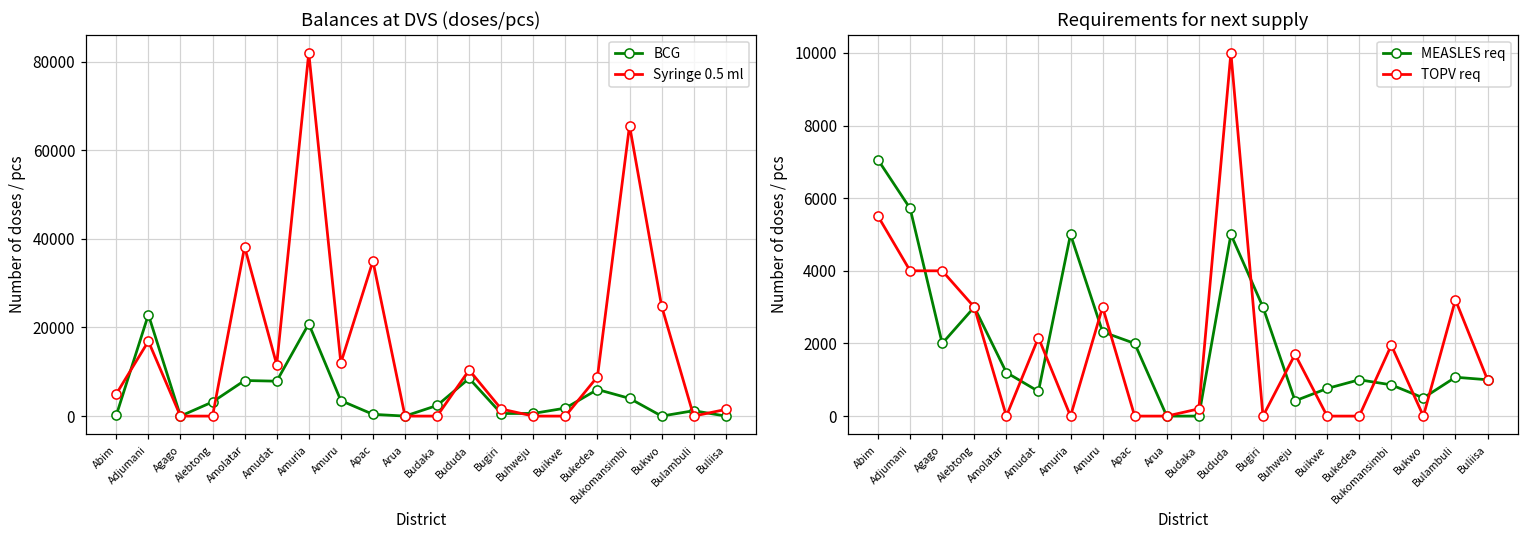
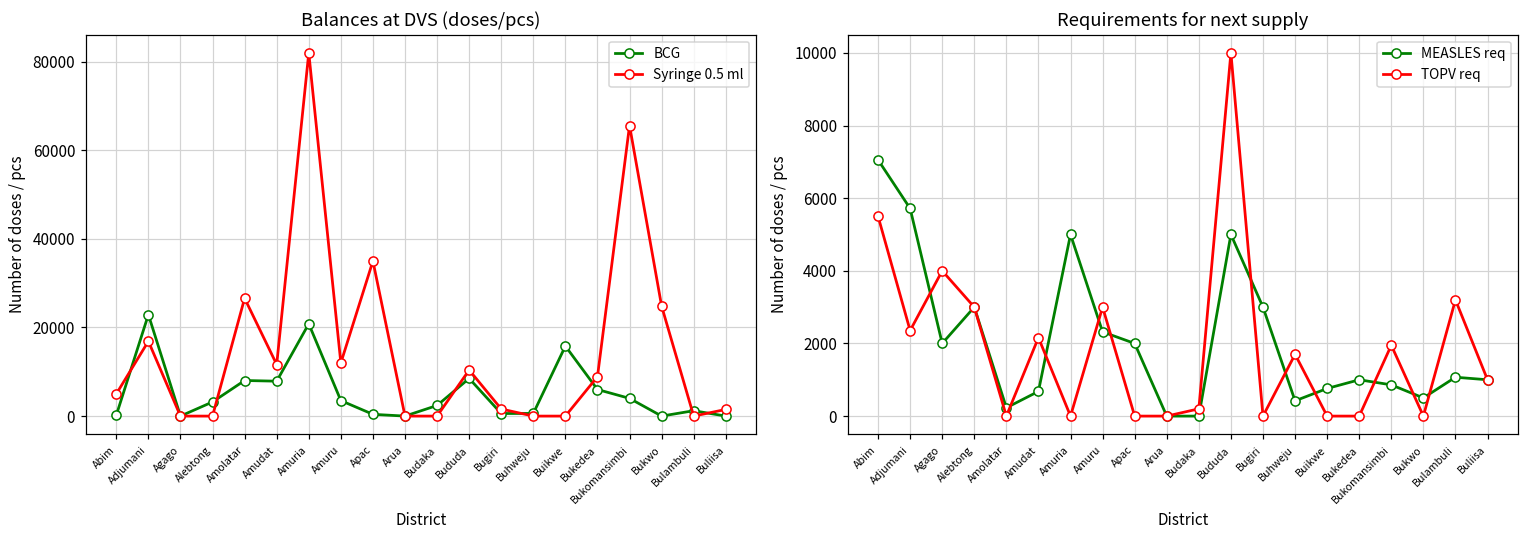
Balances at DVS (doses/pcs), Syringe 0.5 ml, Amolatar: 38000 -> 27000
Balances at DVS (doses/pcs), BCG, Buikwe: 2000 -> 16000
Requirements for next supply, TOPV req, Adjumani: 4000 -> 2400
Requirements for next supply, MEASLES req, Amolatar: 1200 -> 200
